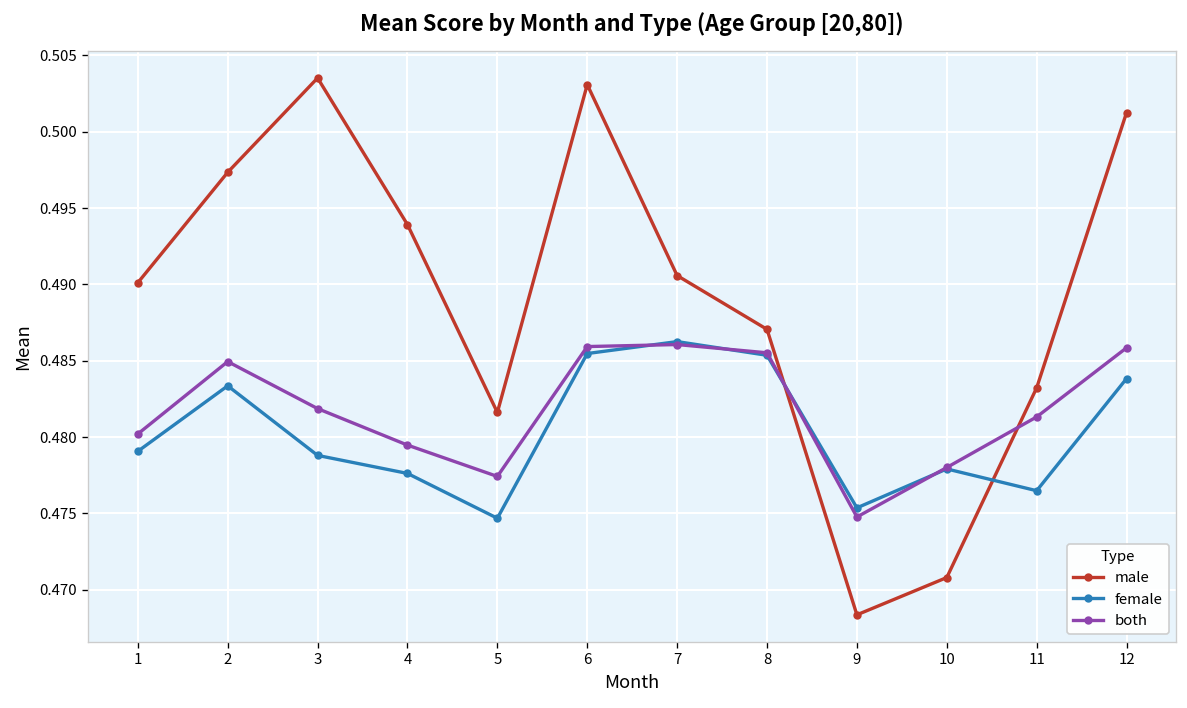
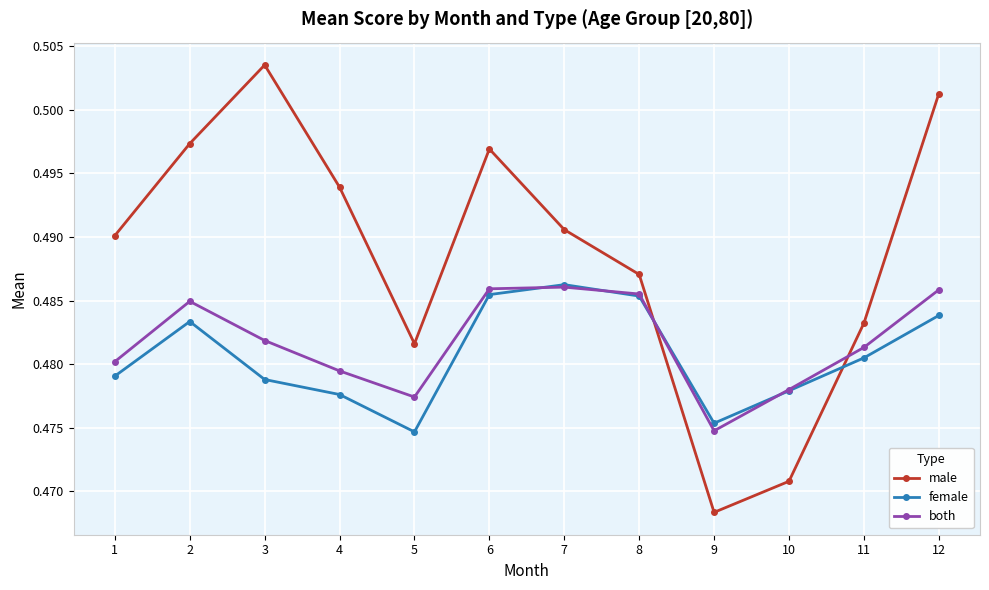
male, 6: 0.5031 -> 0.4969
female, 11: 0.4765 -> 0.4805
